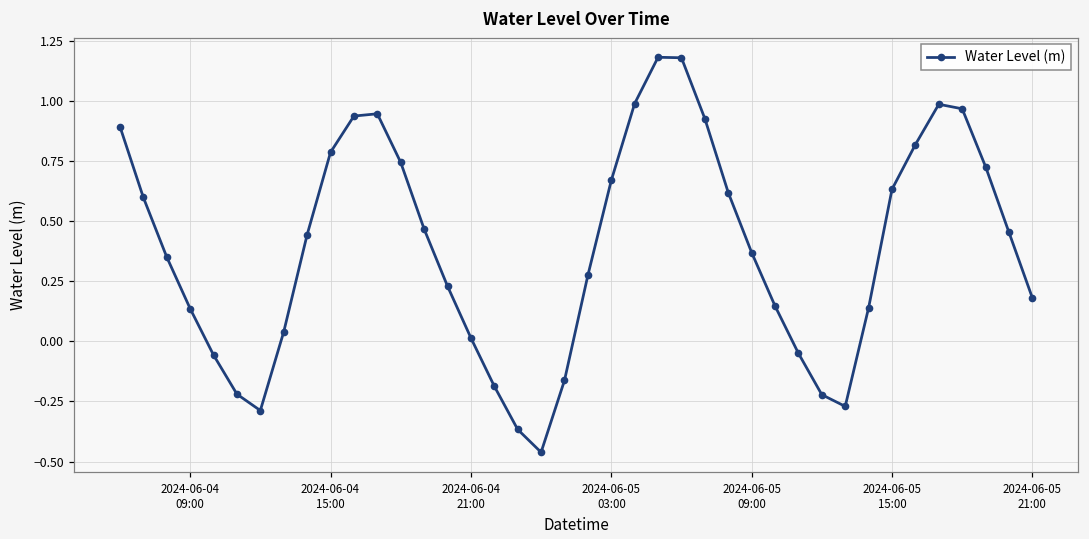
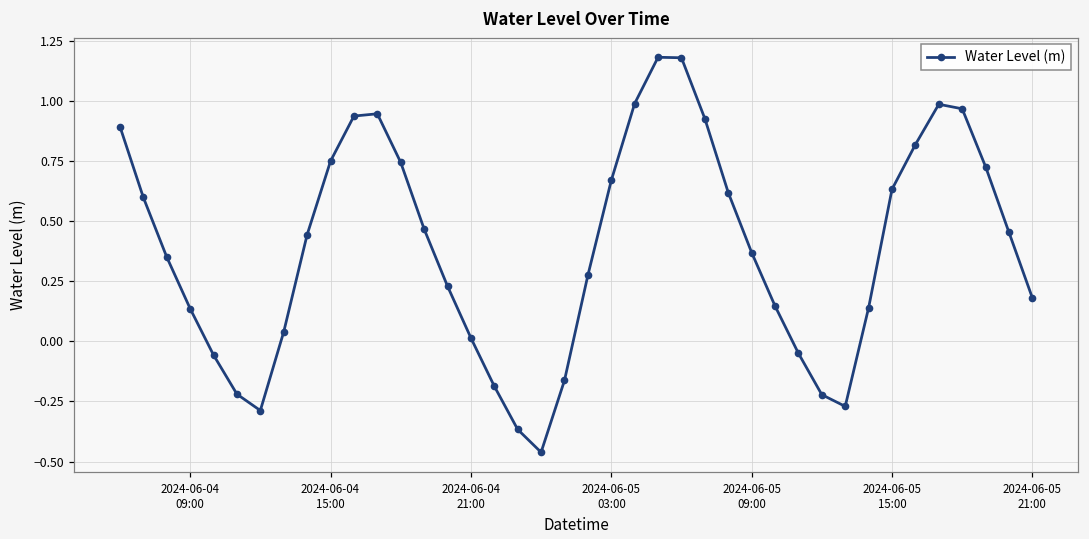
2024-06-04 15:00: 0.79 -> 0.75
